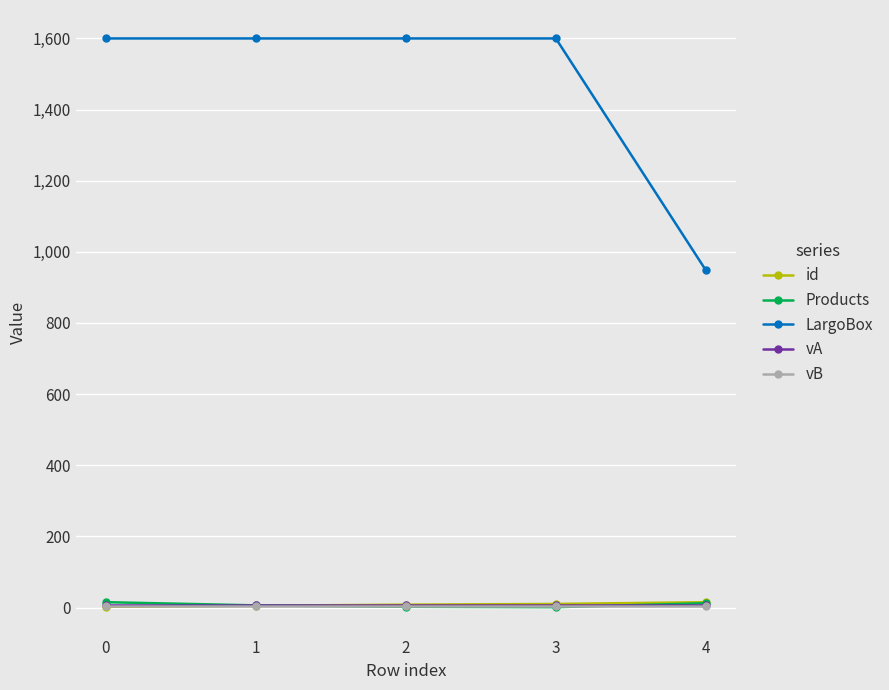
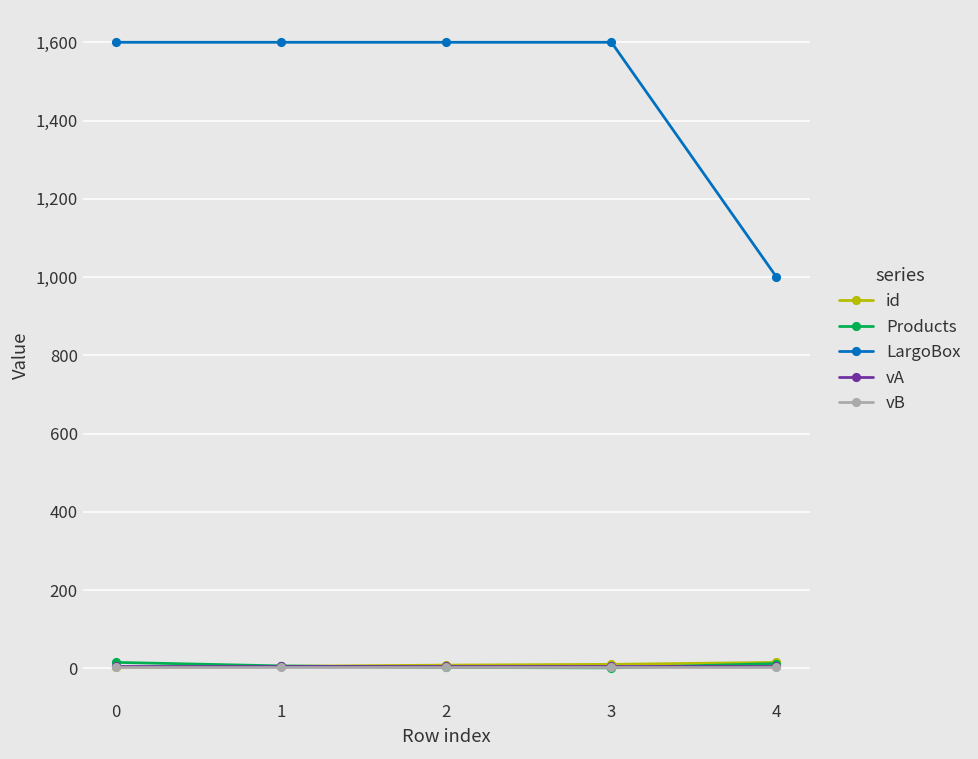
LargoBox, 4: 950 -> 1,000
